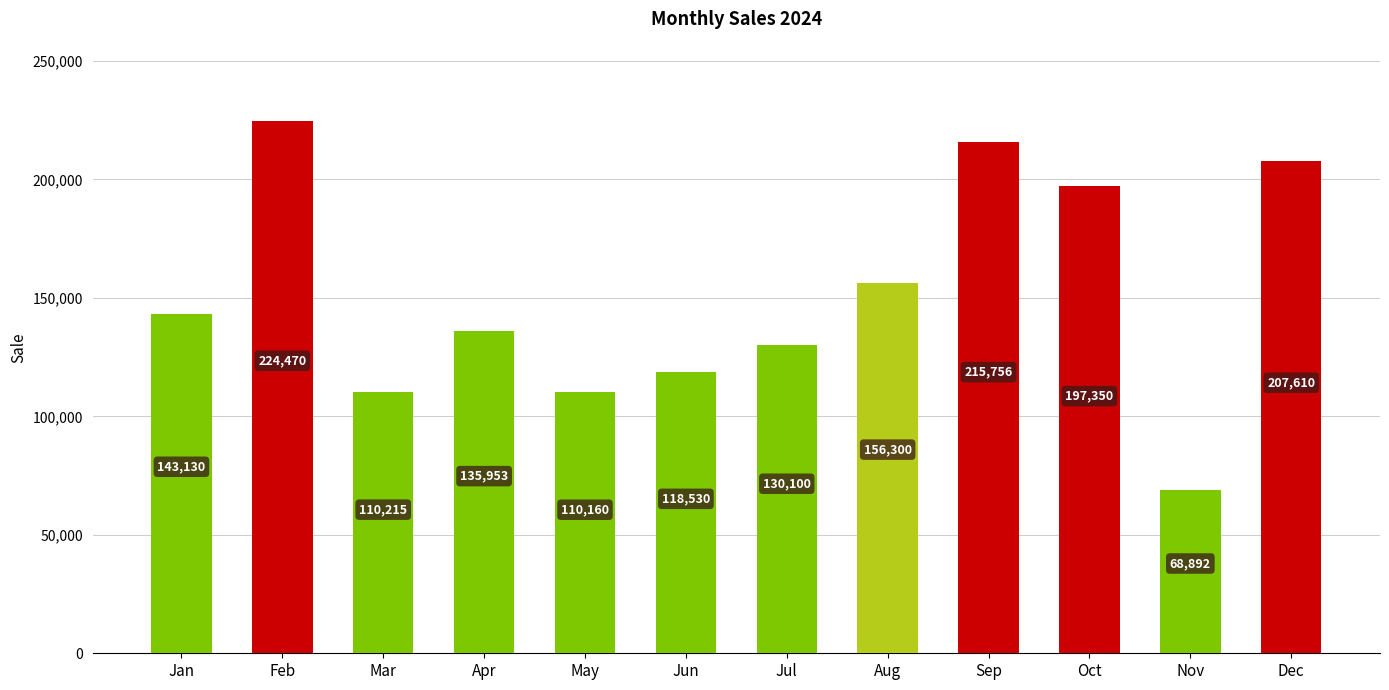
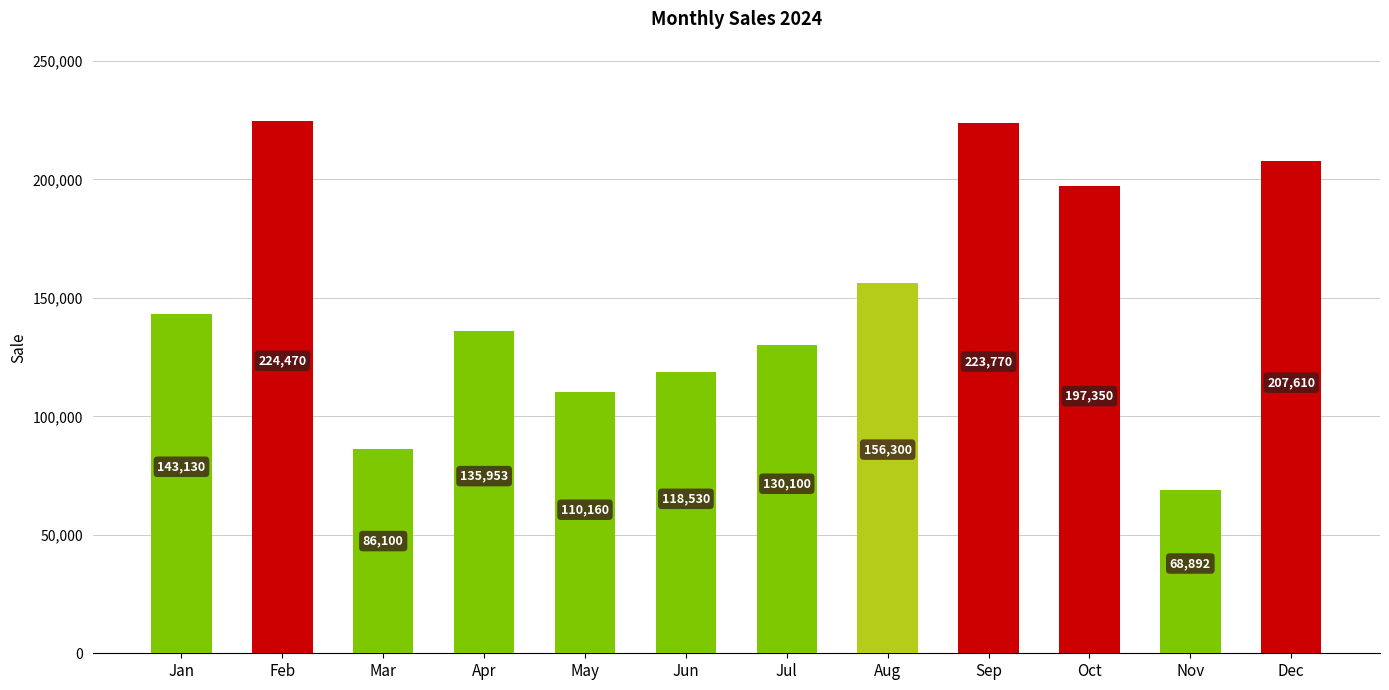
Mar: 110,215 -> 86,100
Sep: 215,756 -> 223,770
